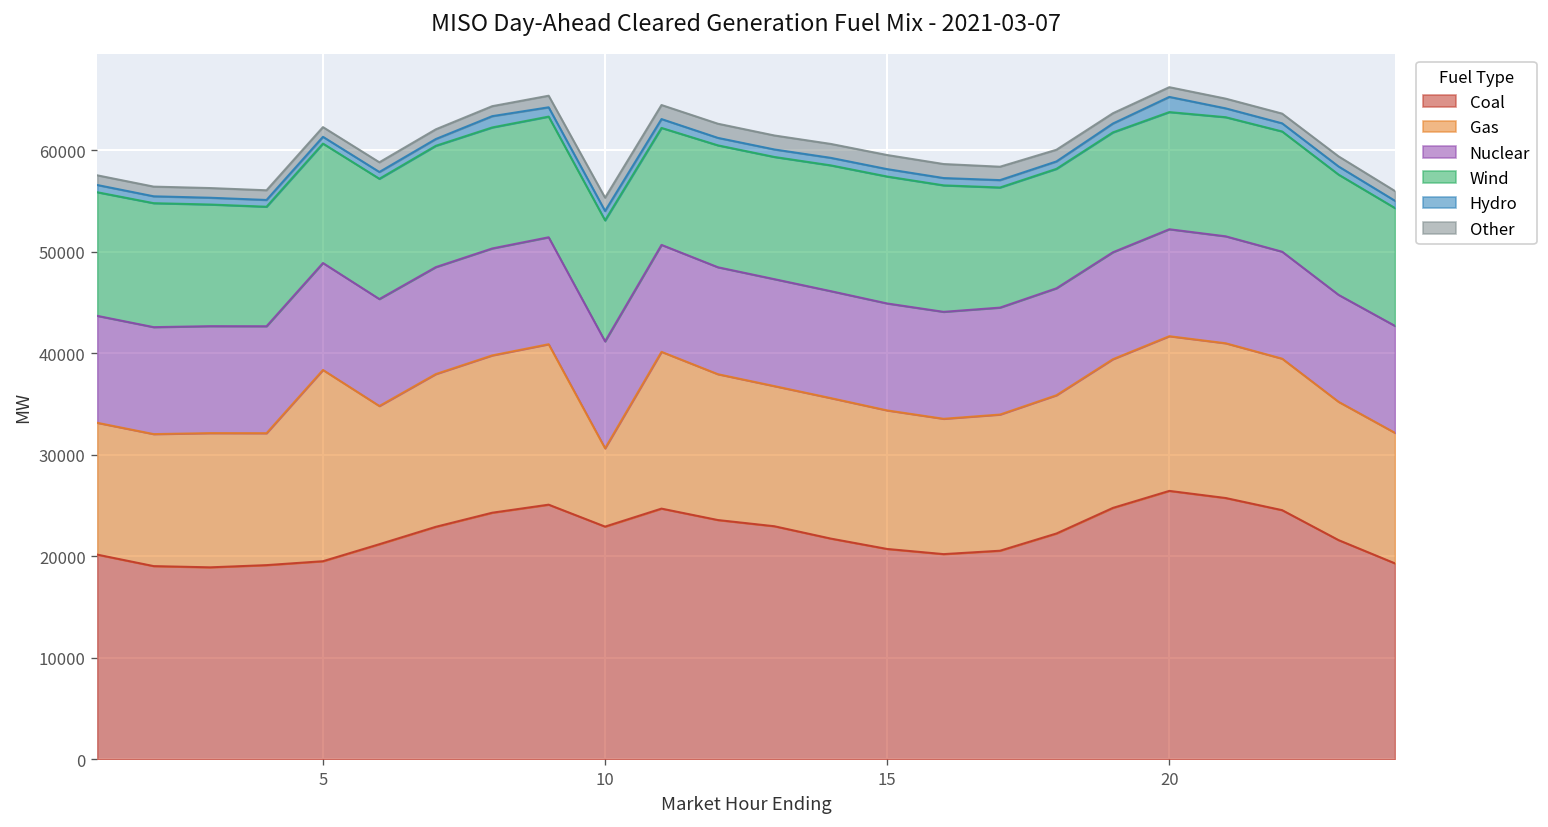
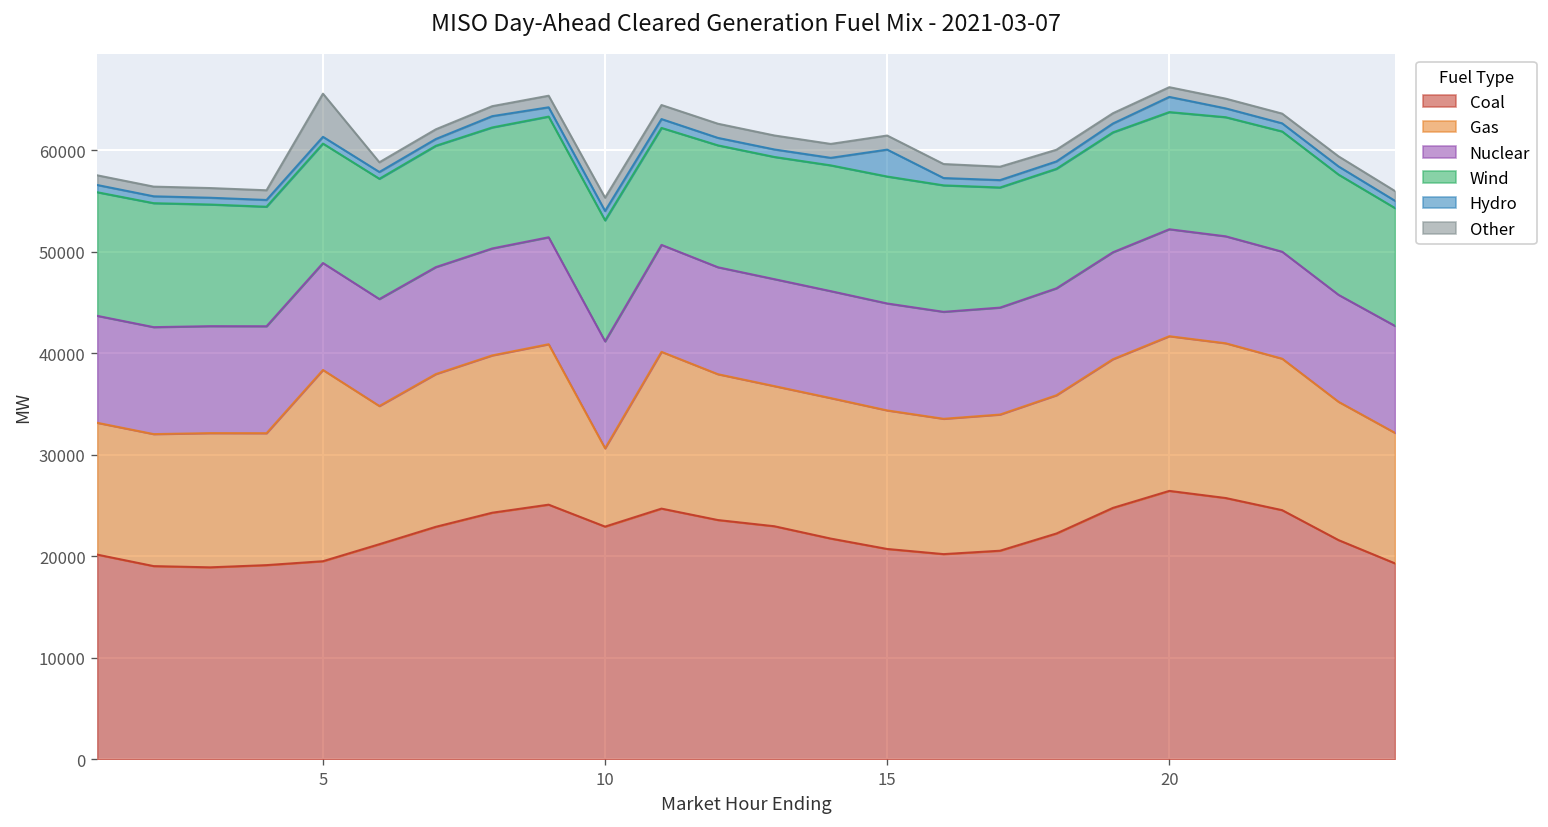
Other, 5: 1000 -> 4000
Hydro, 15: 1000 -> 3000
